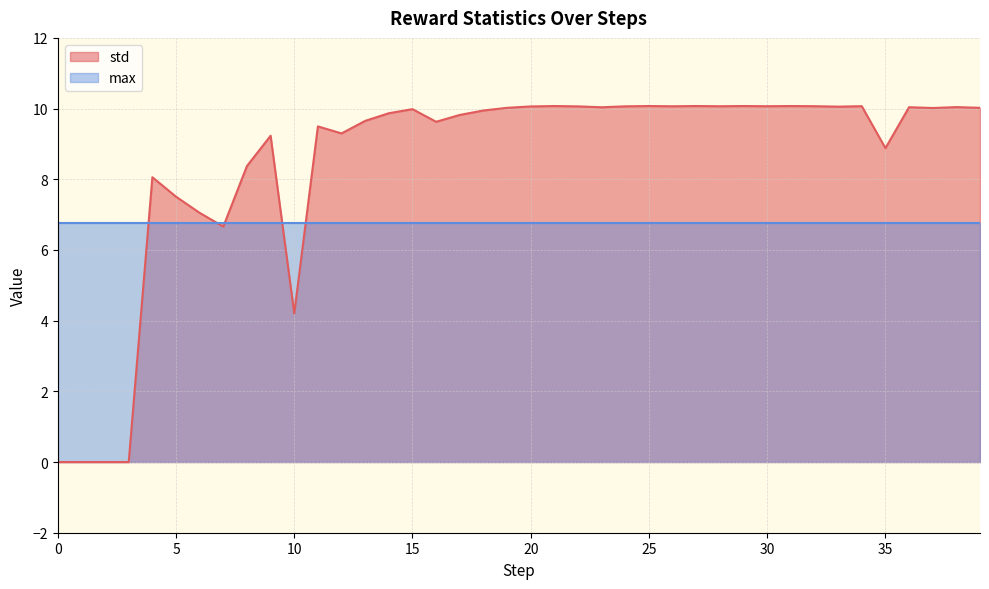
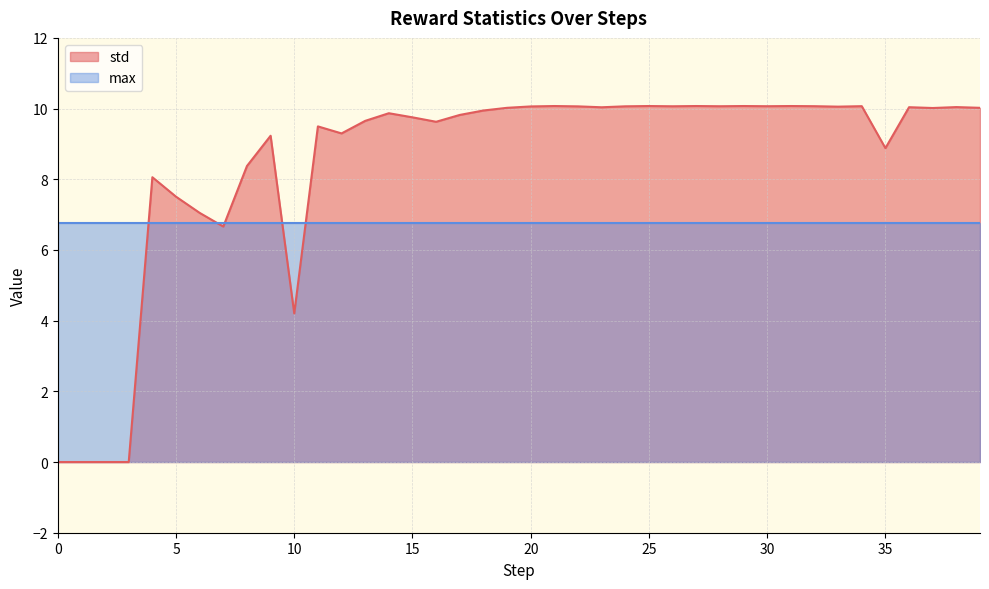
std, 15: 10.0 -> 9.8
